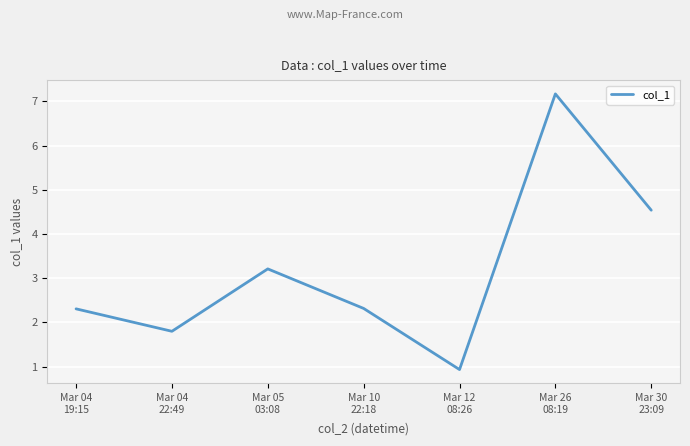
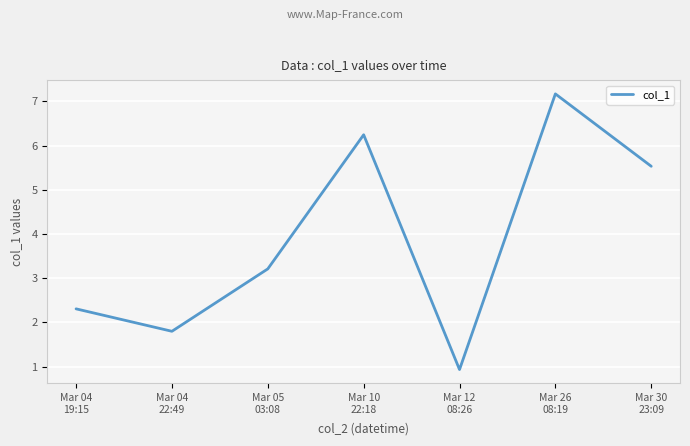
Mar 10 22:18: 2.3 -> 6.2
Mar 30 23:09: 4.5 -> 5.5
